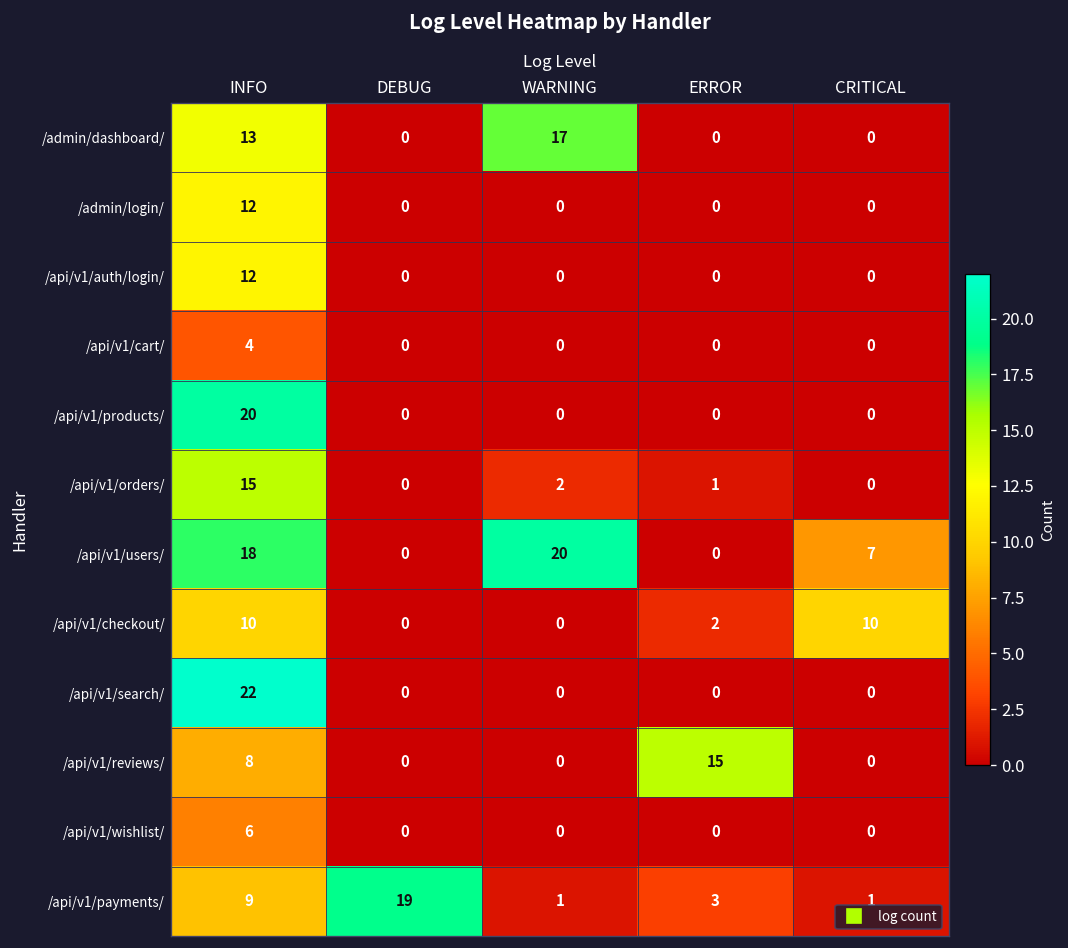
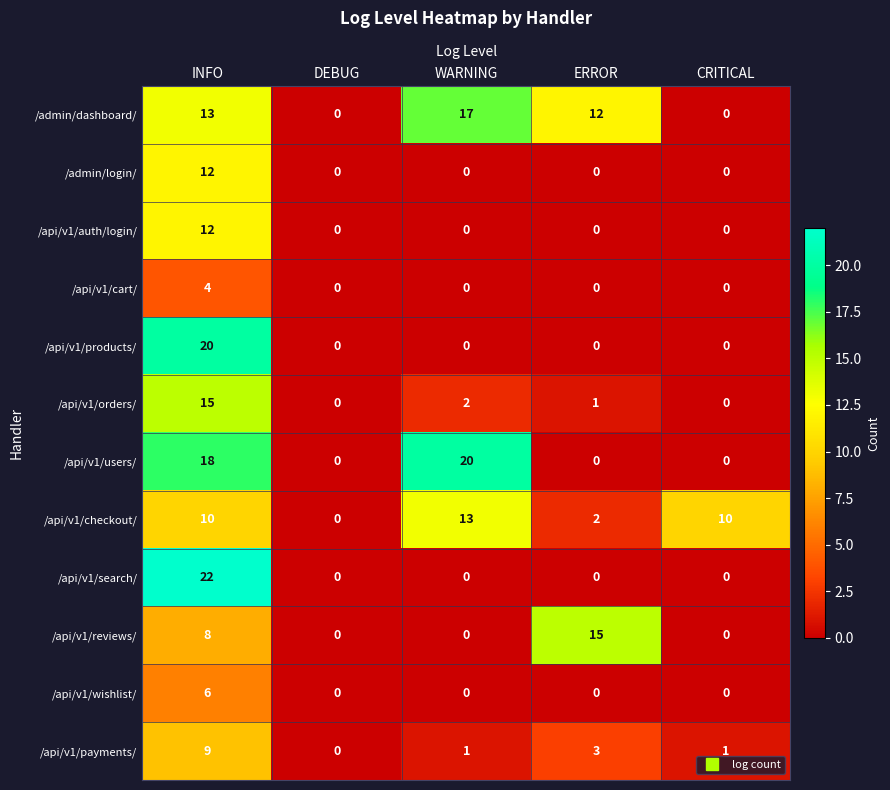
/admin/dashboard/, ERROR: 0 -> 12
/api/v1/users/, CRITICAL: 7 -> 0
/api/v1/checkout/, WARNING: 0 -> 13
/api/v1/payments/, DEBUG: 19 -> 0
